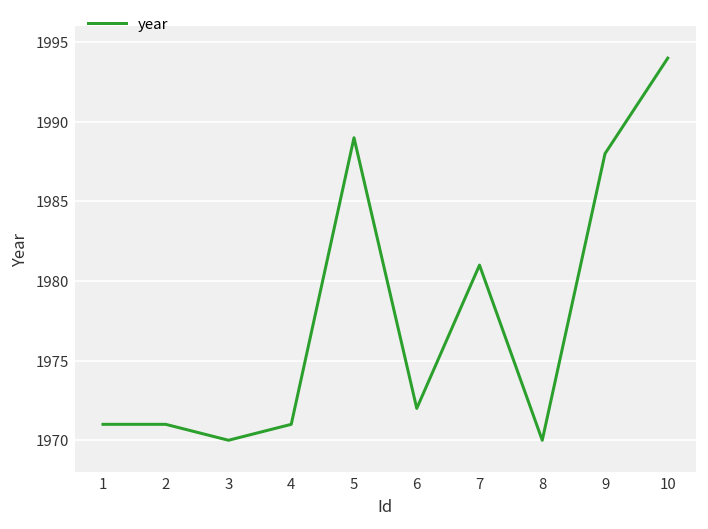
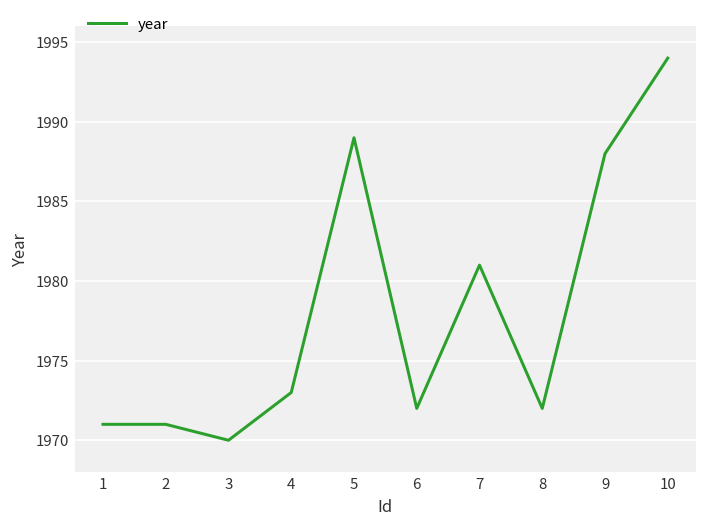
4: 1971 -> 1973
8: 1970 -> 1972
